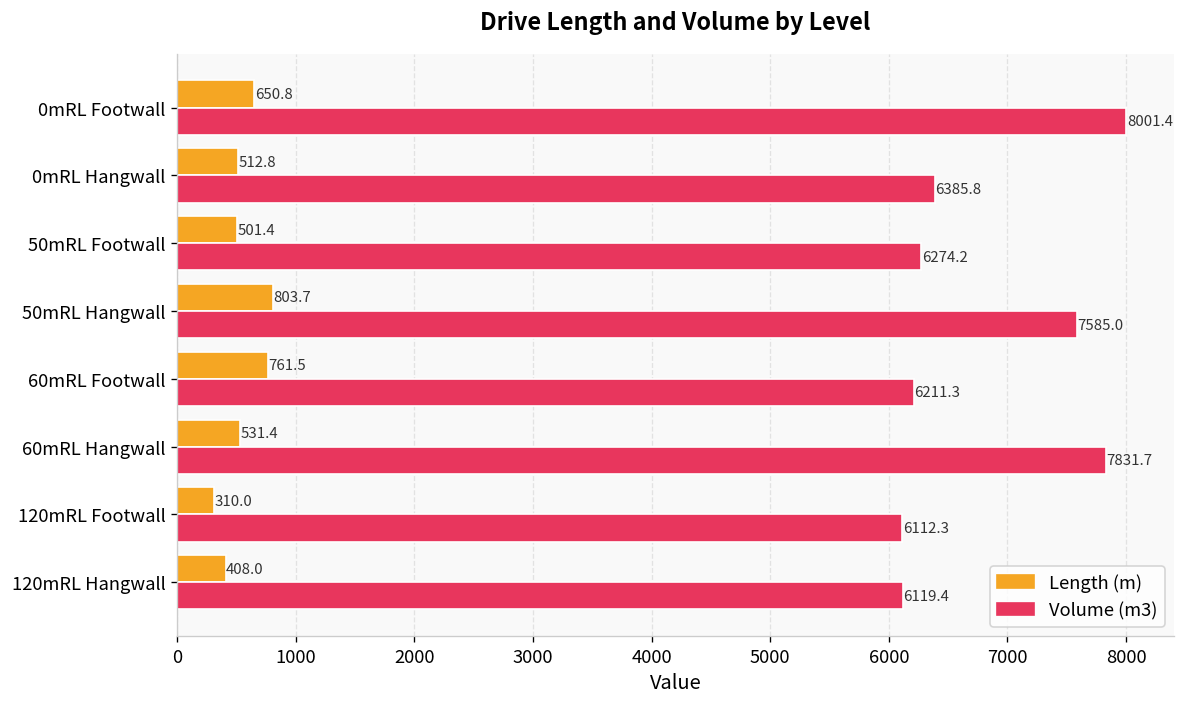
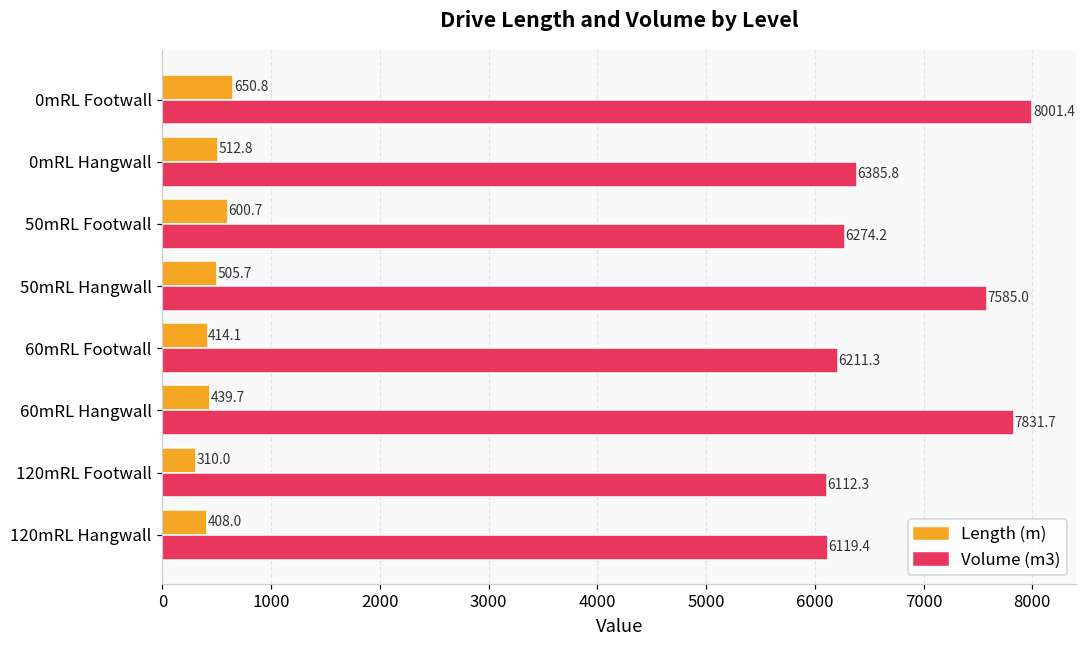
Length (m), 50mRL Footwall: 501.4 -> 600.7
Length (m), 50mRL Hangwall: 803.7 -> 505.7
Length (m), 60mRL Footwall: 761.5 -> 414.1
Length (m), 60mRL Hangwall: 531.4 -> 439.7
